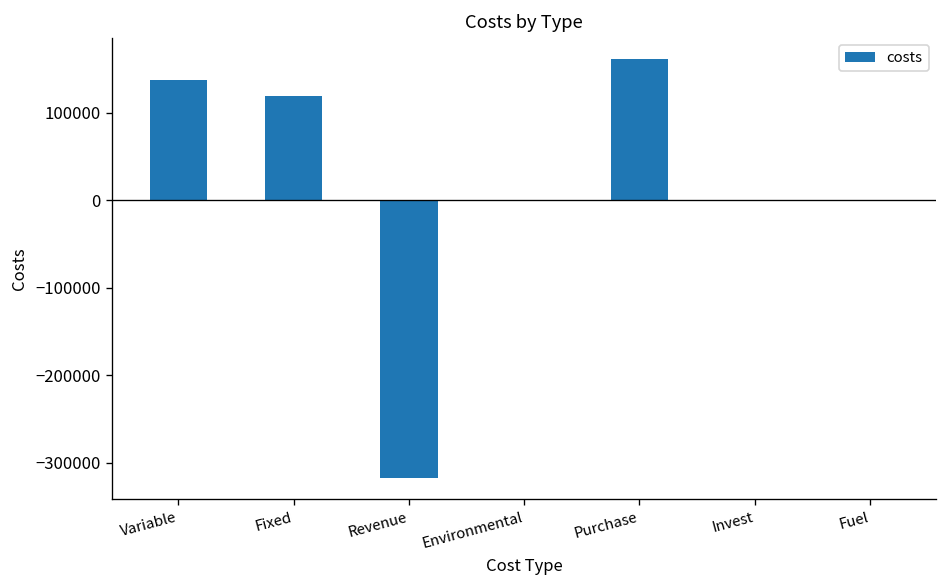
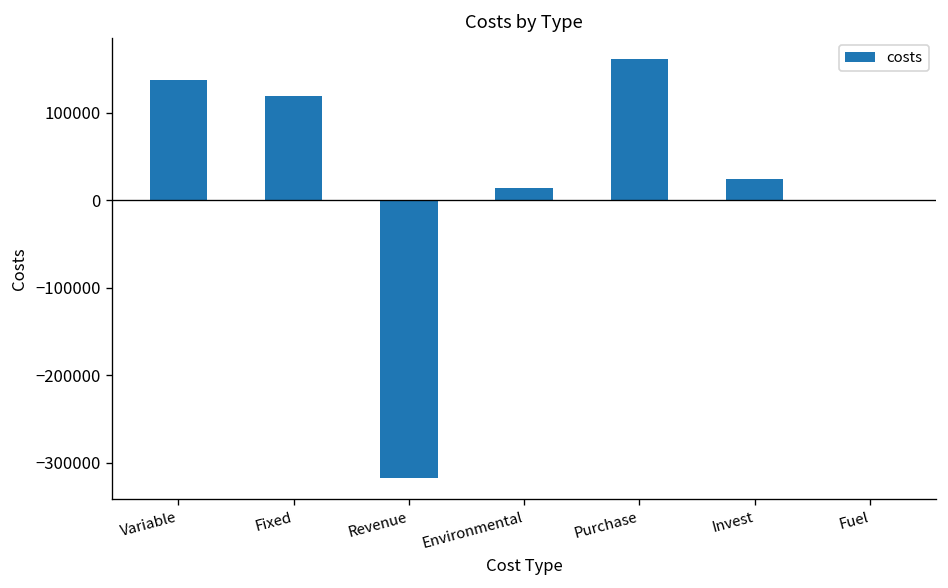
Environmental: 0 -> 10000
Invest: 0 -> 20000
